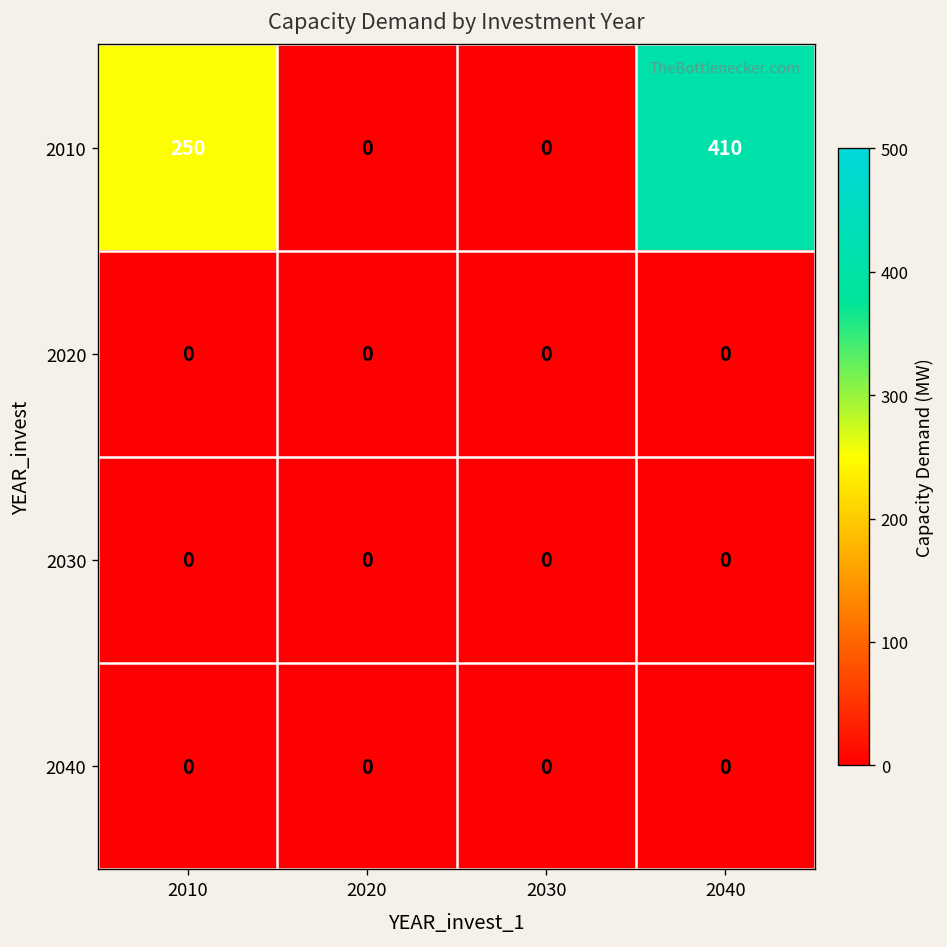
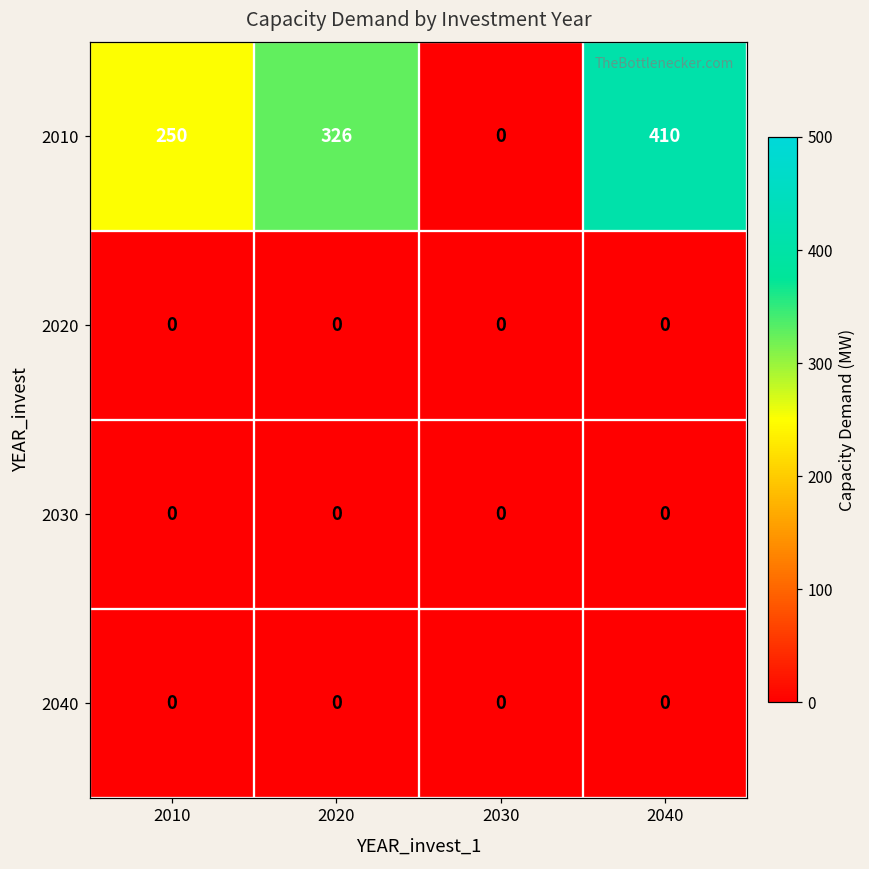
2010, 2020: 0 -> 326
